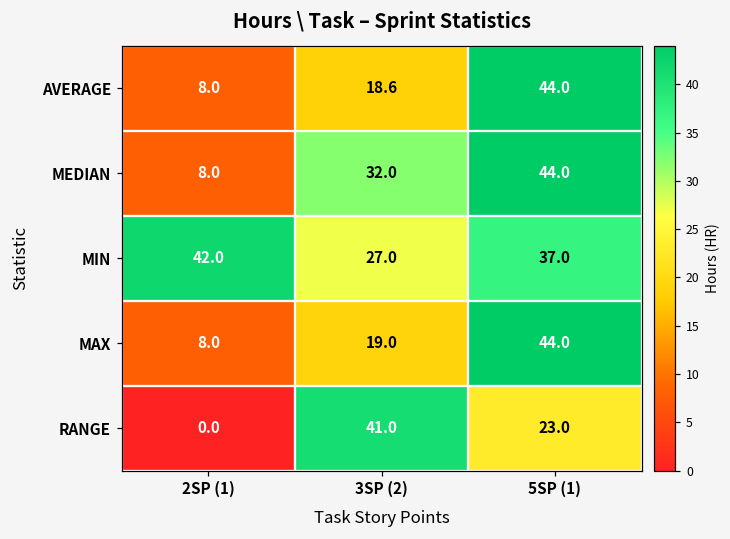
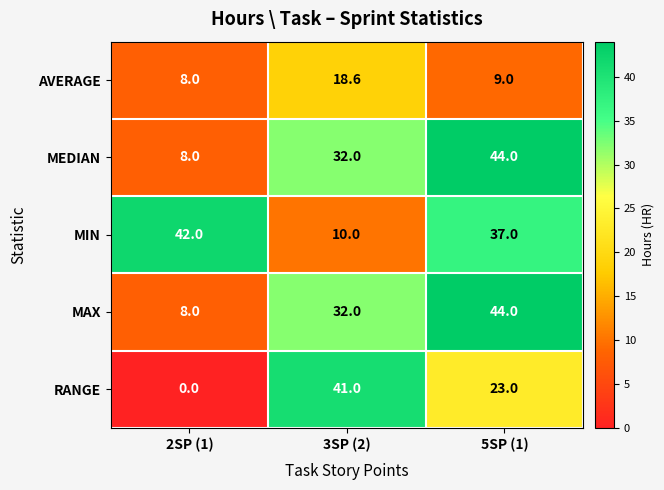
AVERAGE, 5SP (1): 44.0 -> 9.0
MIN, 3SP (2): 27.0 -> 10.0
MAX, 3SP (2): 19.0 -> 32.0
